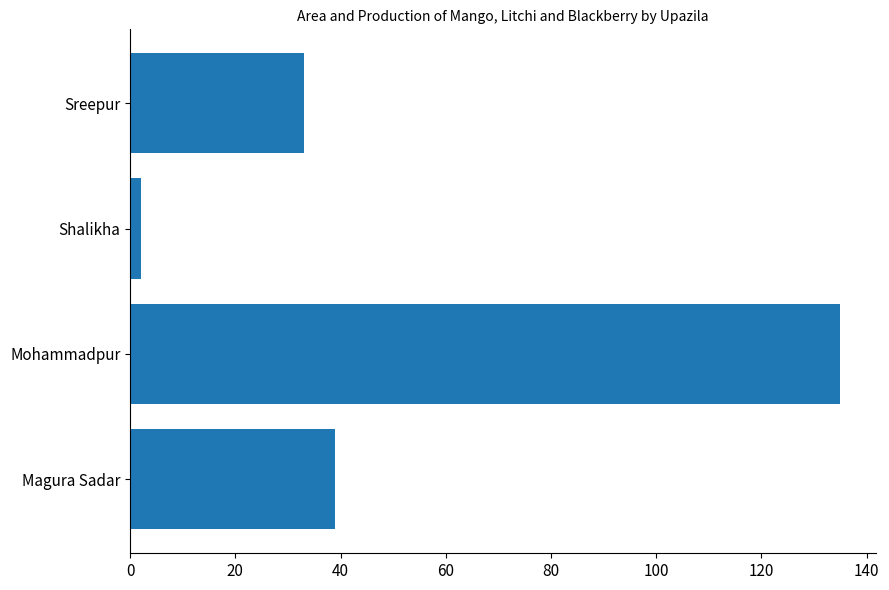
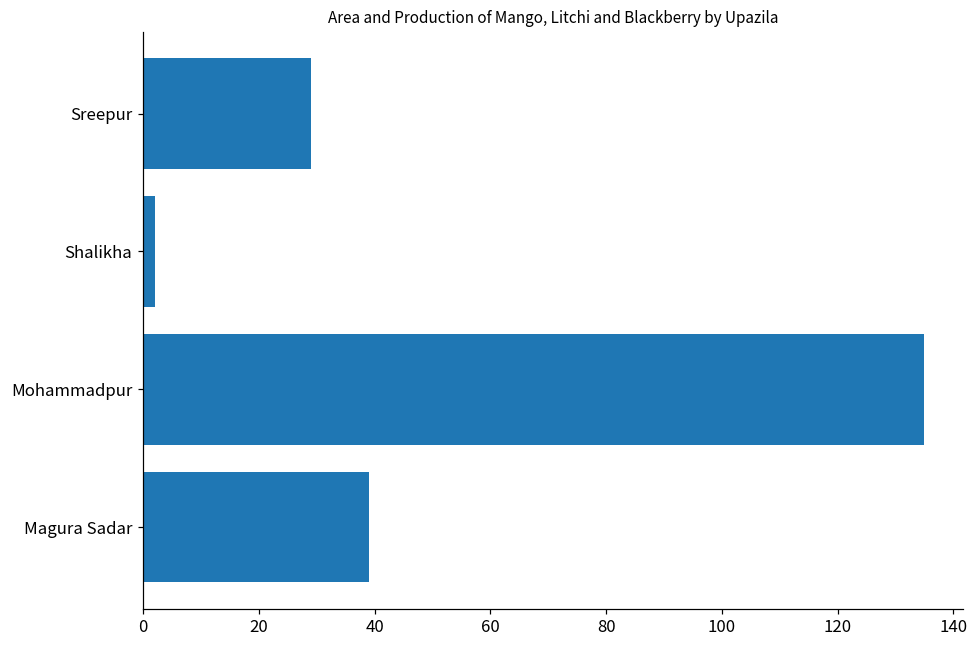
Sreepur: 33 -> 29
